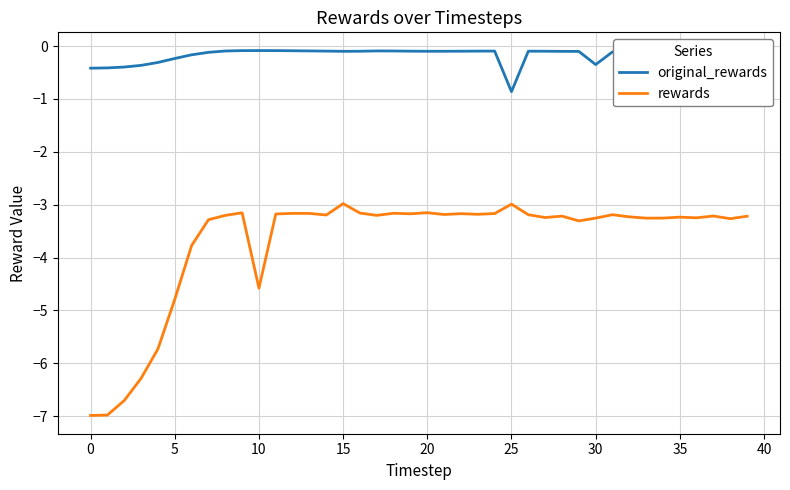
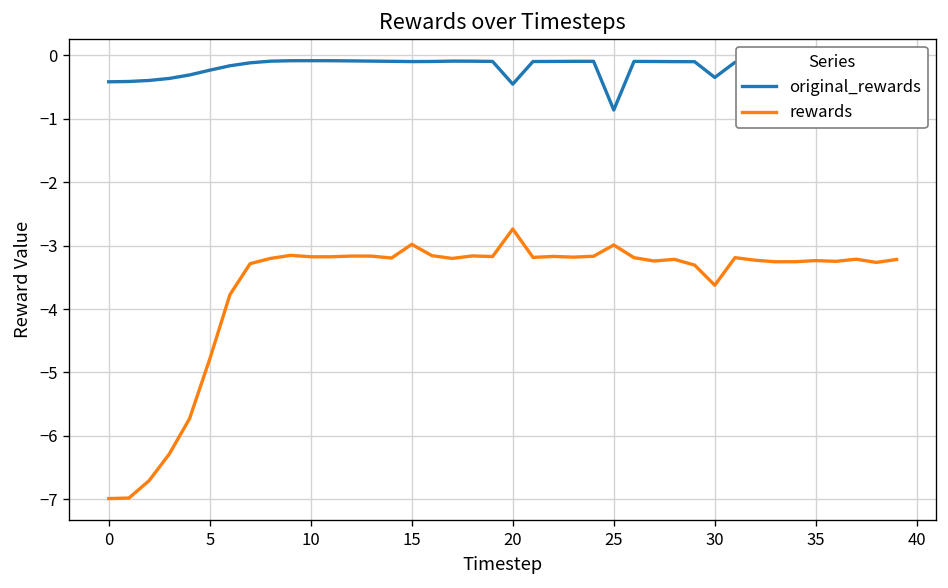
rewards, 10: -4.6 -> -3.2
original_rewards, 20: -0.1 -> -0.5
rewards, 20: -3.2 -> -2.7
rewards, 30: -3.3 -> -3.6
